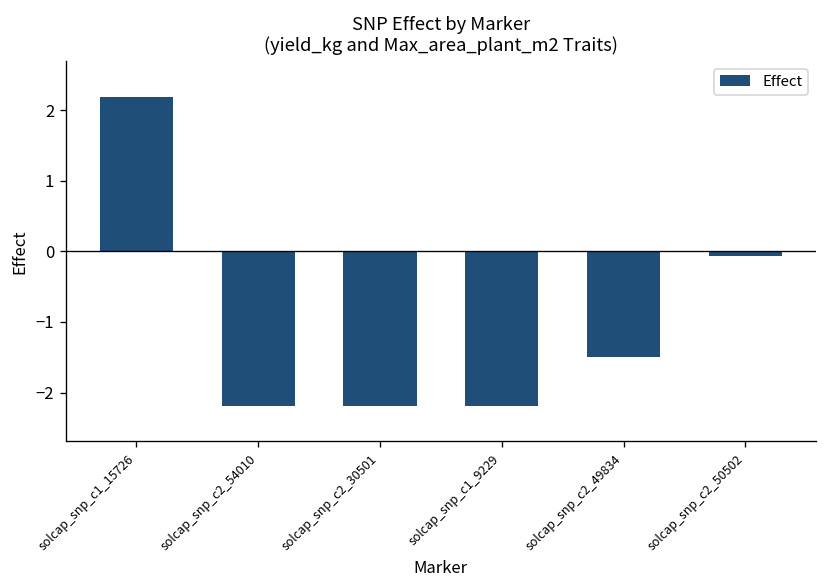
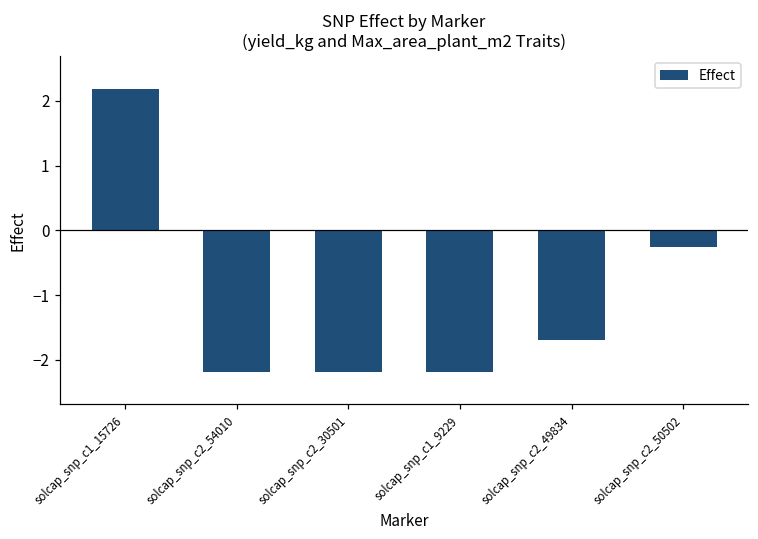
solcap_snp_c2_49834: -1.5 -> -1.7
solcap_snp_c2_50502: -0.1 -> -0.3
